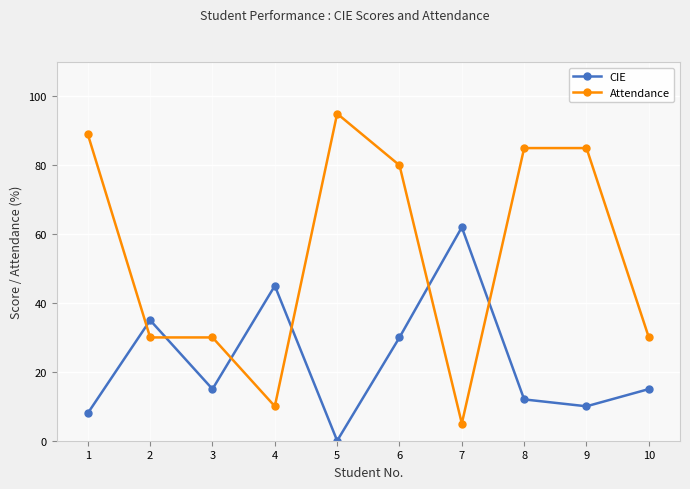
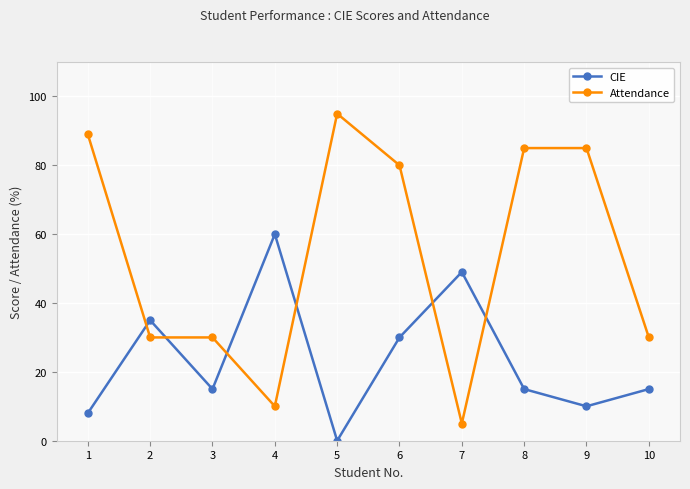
CIE, 4: 45 -> 60
CIE, 7: 62 -> 49
CIE, 8: 12 -> 15
